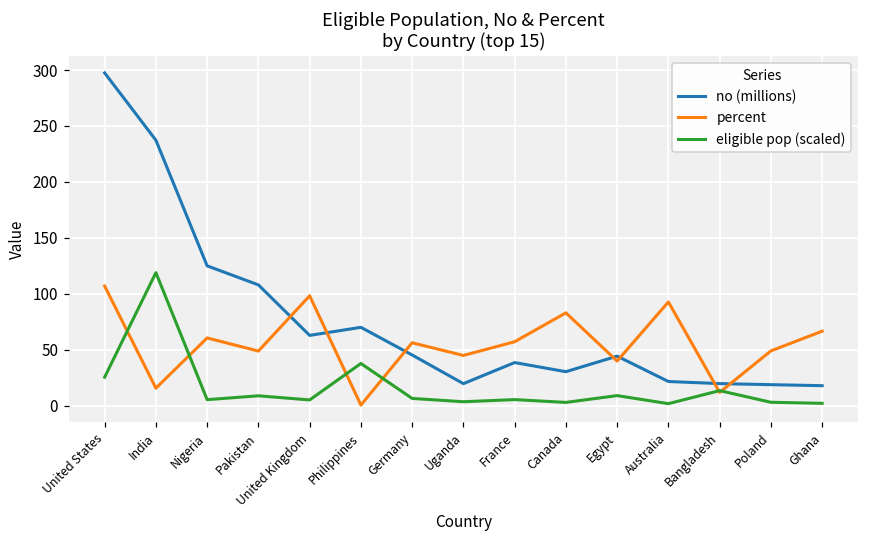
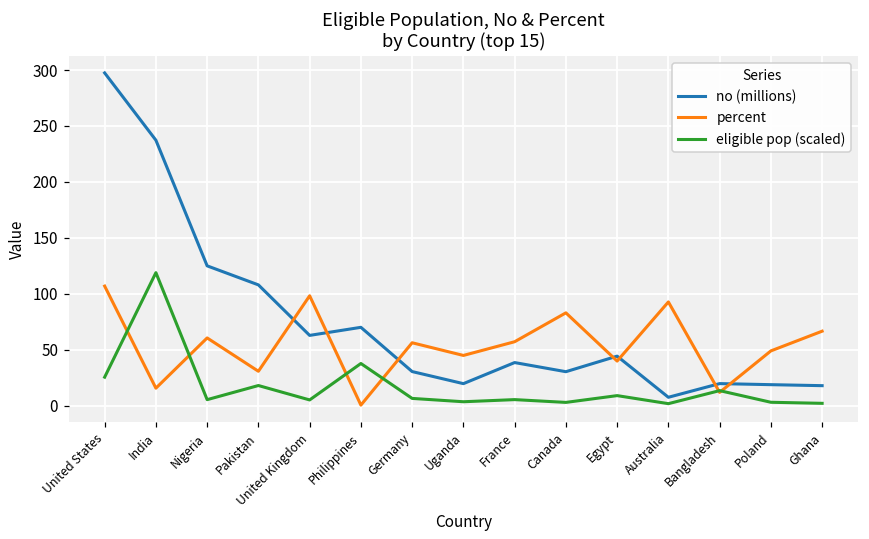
percent, Pakistan: 49 -> 31
eligible pop (scaled), Pakistan: 9 -> 18
no (millions), Germany: 45 -> 31
no (millions), Australia: 22 -> 8
